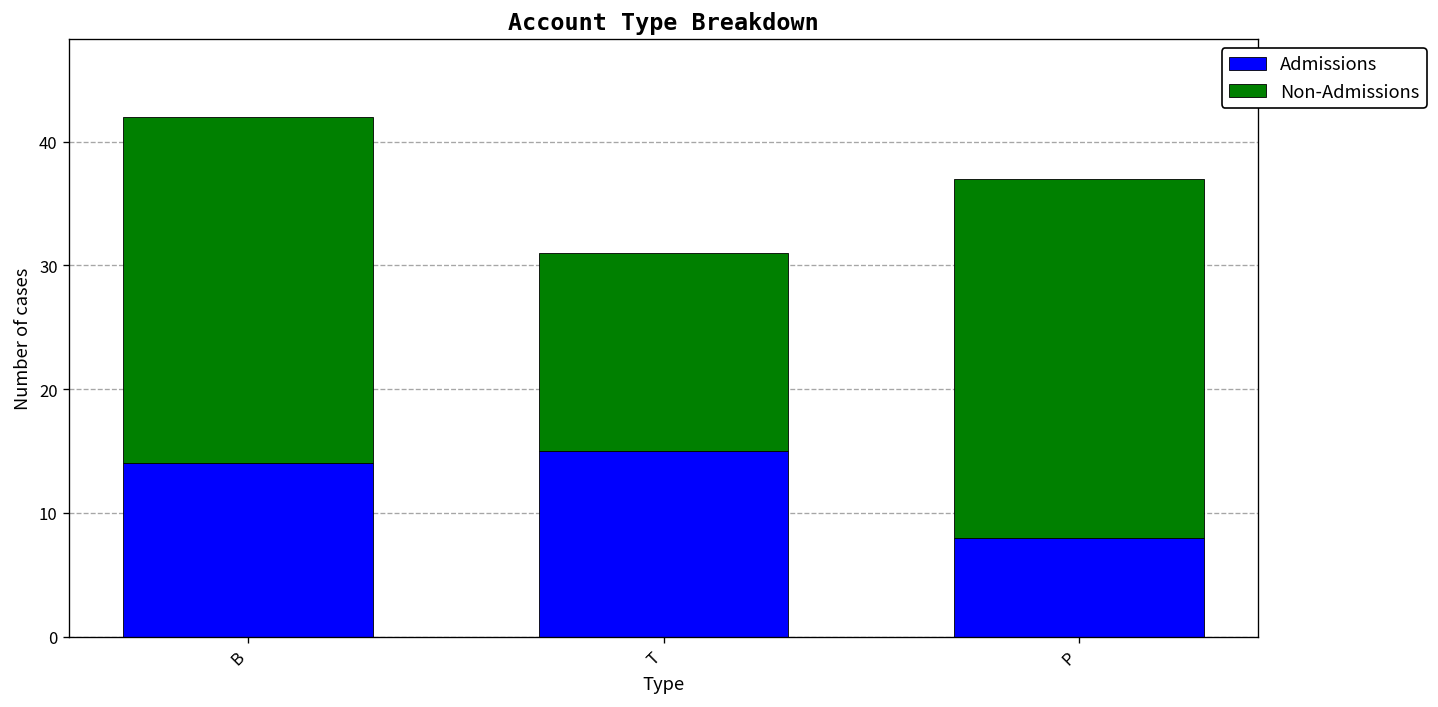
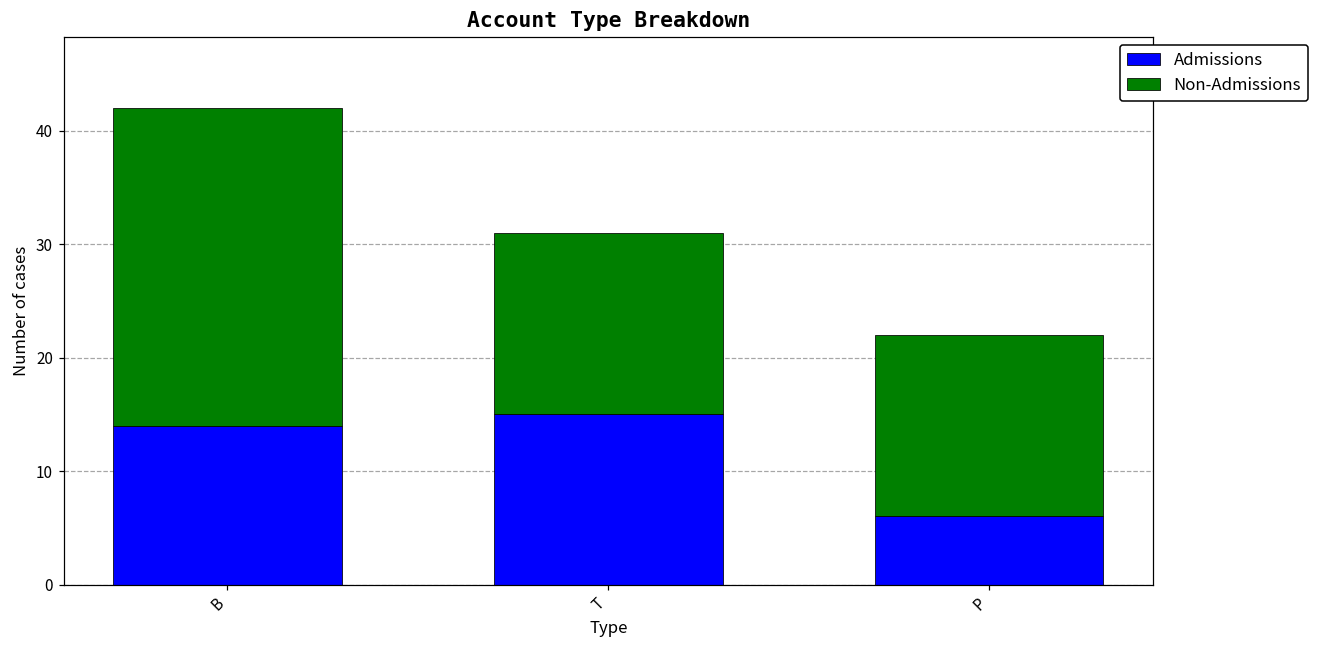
Admissions, P: 8 -> 6
Non-Admissions, P: 29 -> 16
